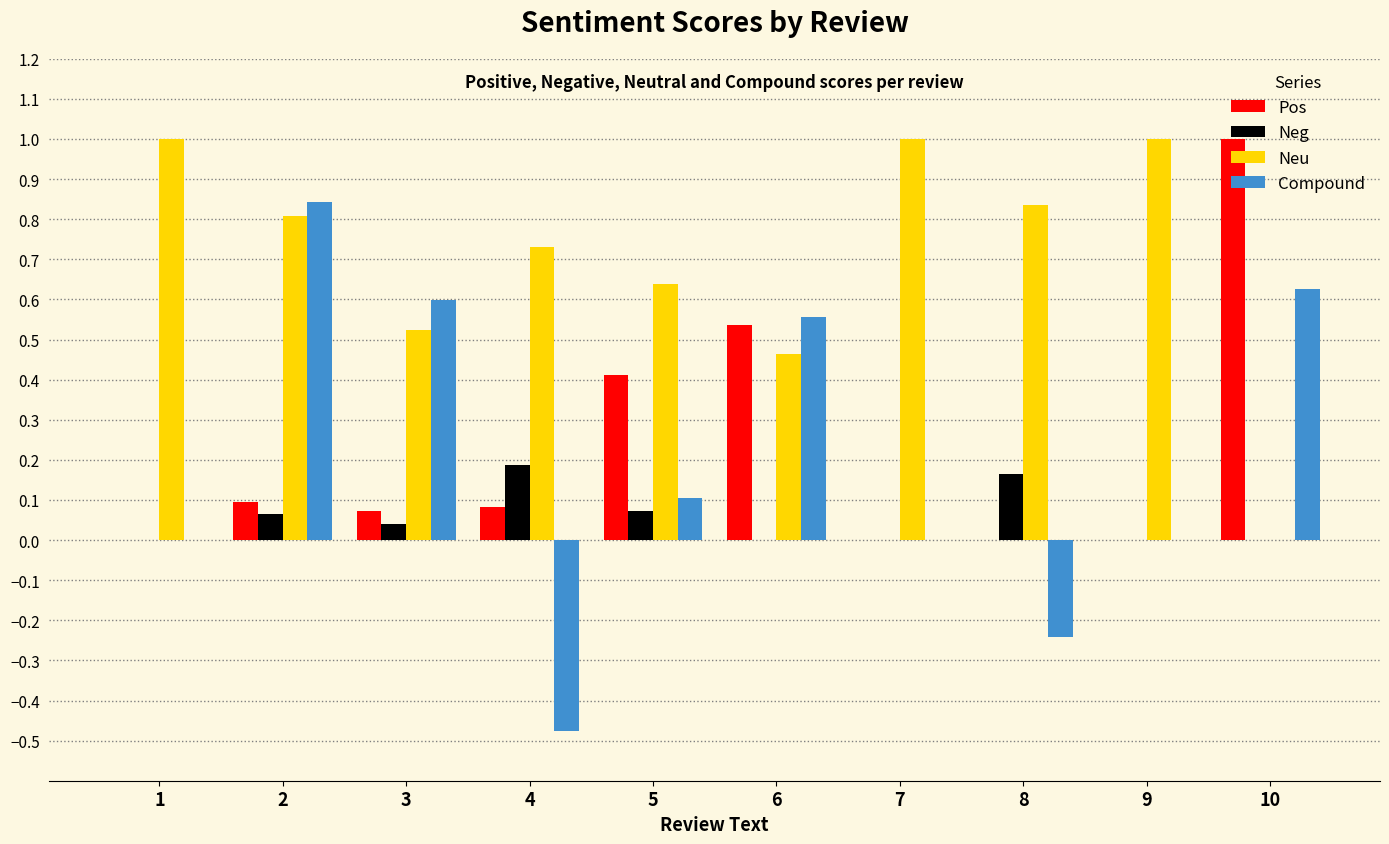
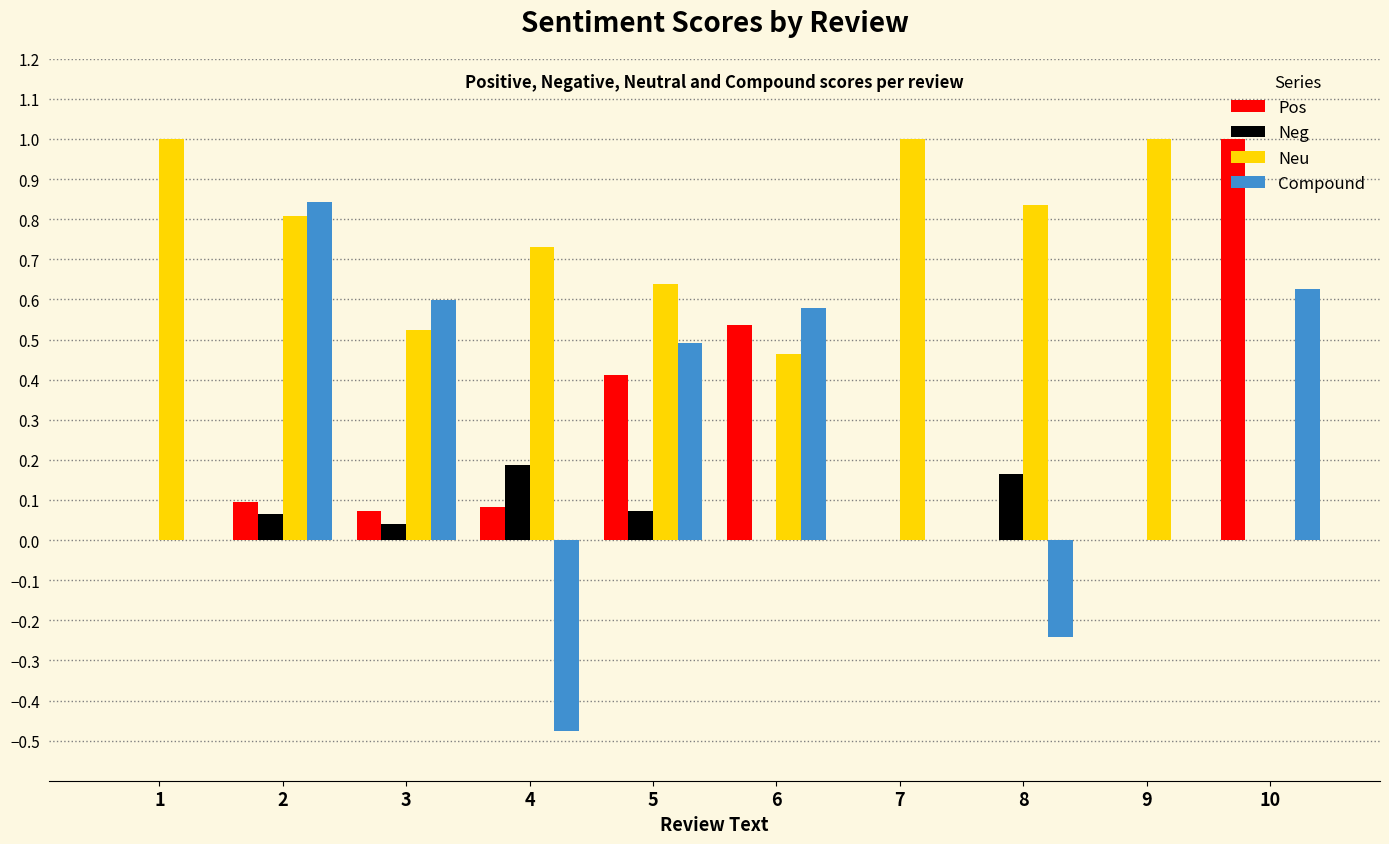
Compound, 5: 0.11 -> 0.49
Compound, 6: 0.56 -> 0.58
